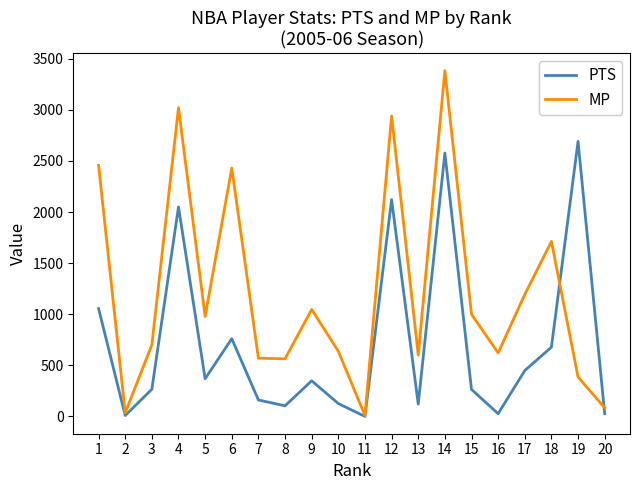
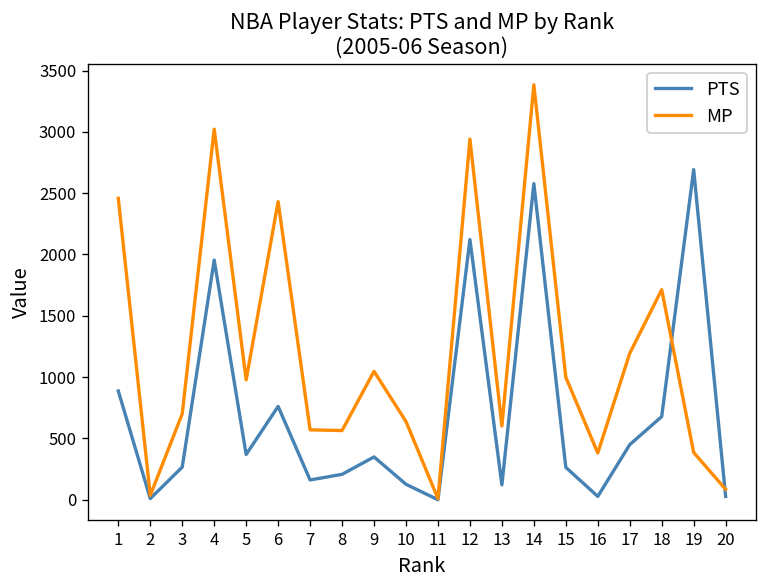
PTS, 1: 1060 -> 890
PTS, 4: 2050 -> 1960
PTS, 8: 100 -> 210
MP, 16: 620 -> 380
